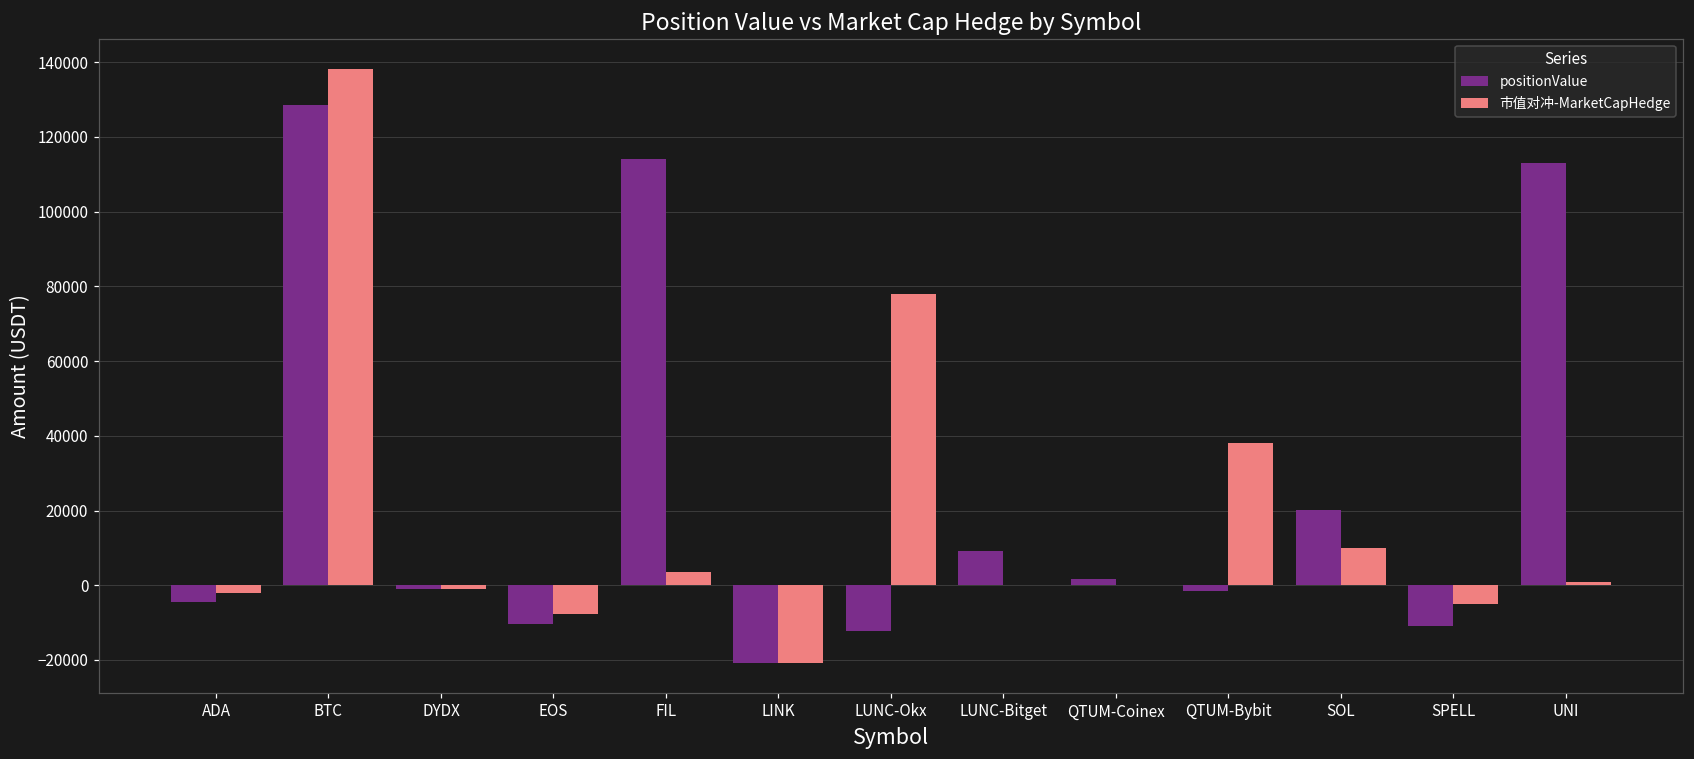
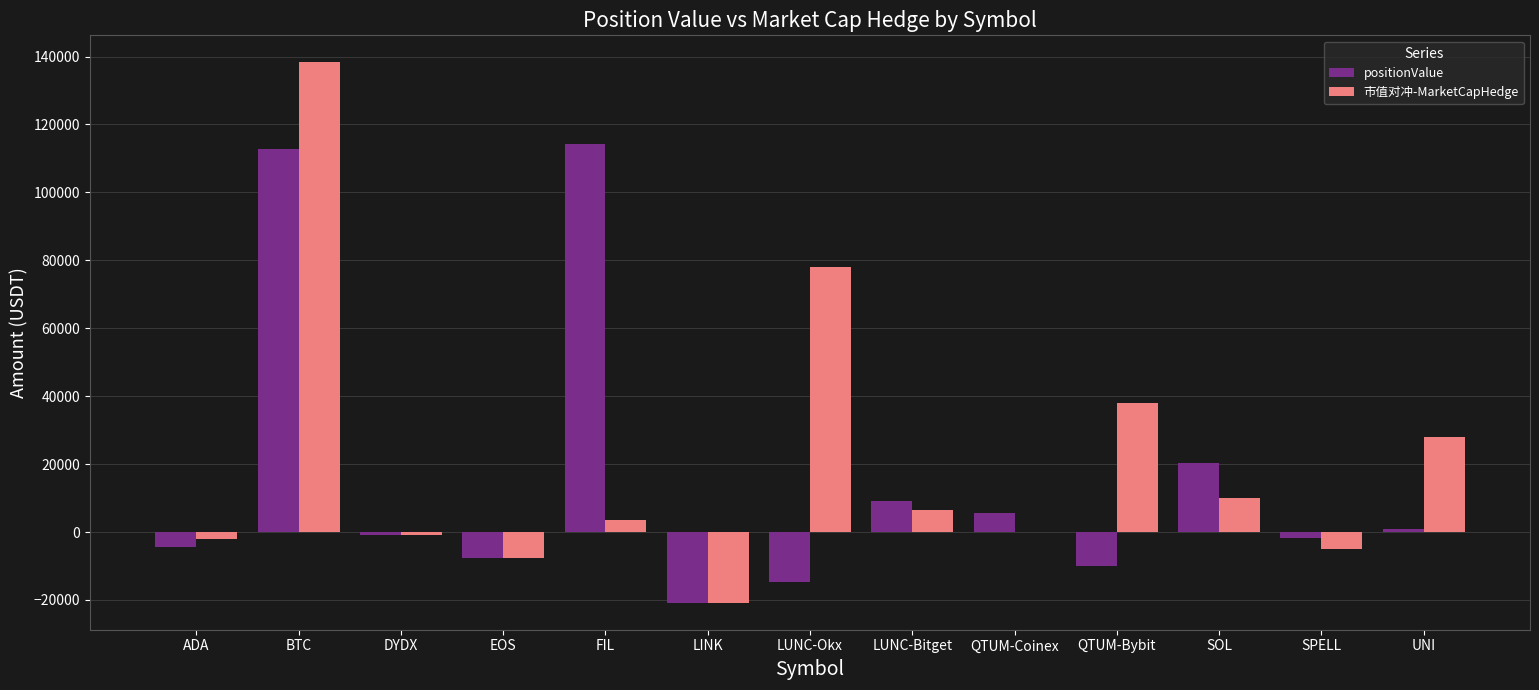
positionValue, BTC: 128000 -> 113000
positionValue, EOS: -10000 -> -8000
positionValue, LUNC-Okx: -12000 -> -15000
市值对冲-MarketCapHedge, LUNC-Bitget: 0 -> 7000
positionValue, QTUM-Coinex: 2000 -> 6000
positionValue, QTUM-Bybit: -2000 -> -10000
positionValue, SPELL: -11000 -> -2000
positionValue, UNI: 113000 -> 1000
市值对冲-MarketCapHedge, UNI: 1000 -> 28000
